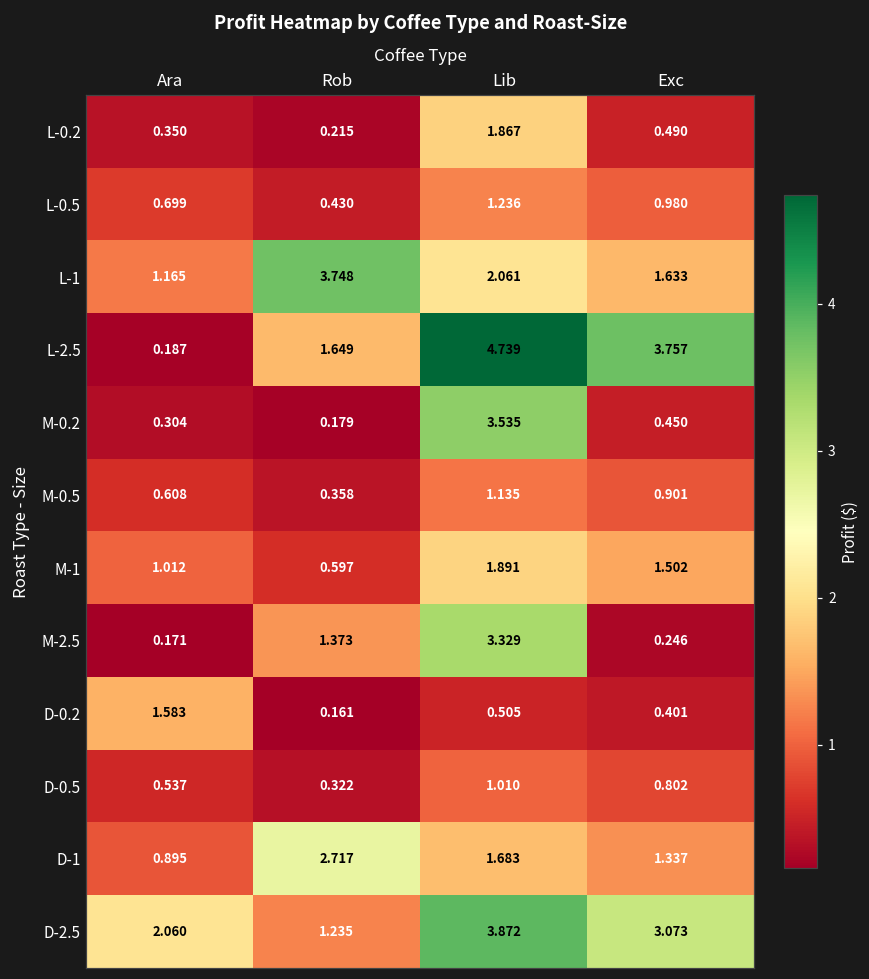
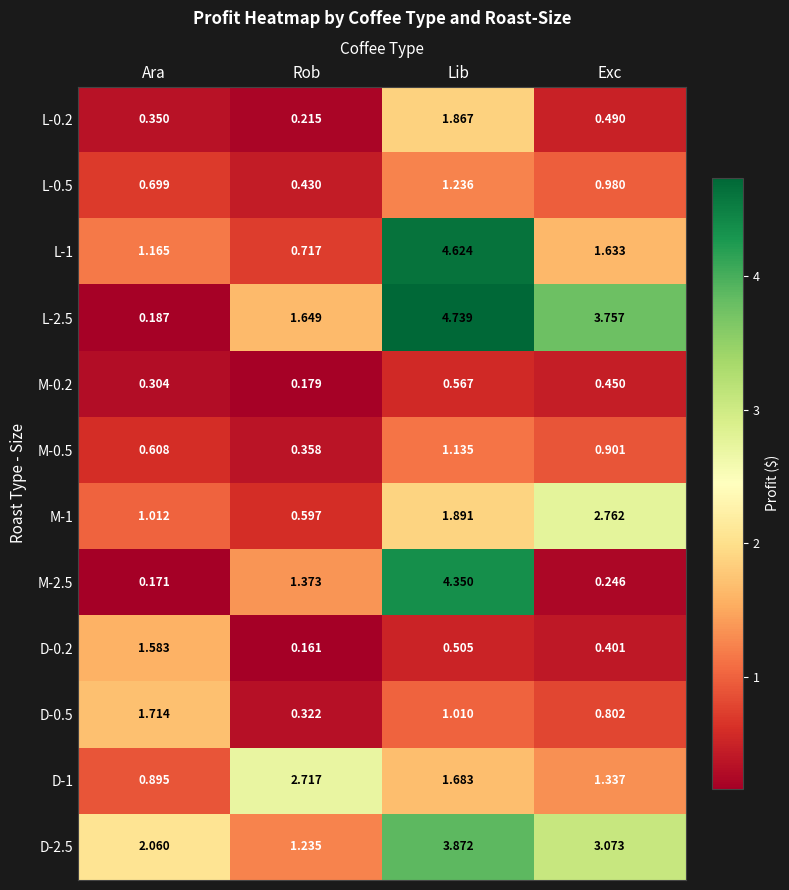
L-1, Rob: 3.748 -> 0.717
L-1, Lib: 2.061 -> 4.624
M-0.2, Lib: 3.535 -> 0.567
M-1, Exc: 1.502 -> 2.762
M-2.5, Lib: 3.329 -> 4.350
D-0.5, Ara: 0.537 -> 1.714
